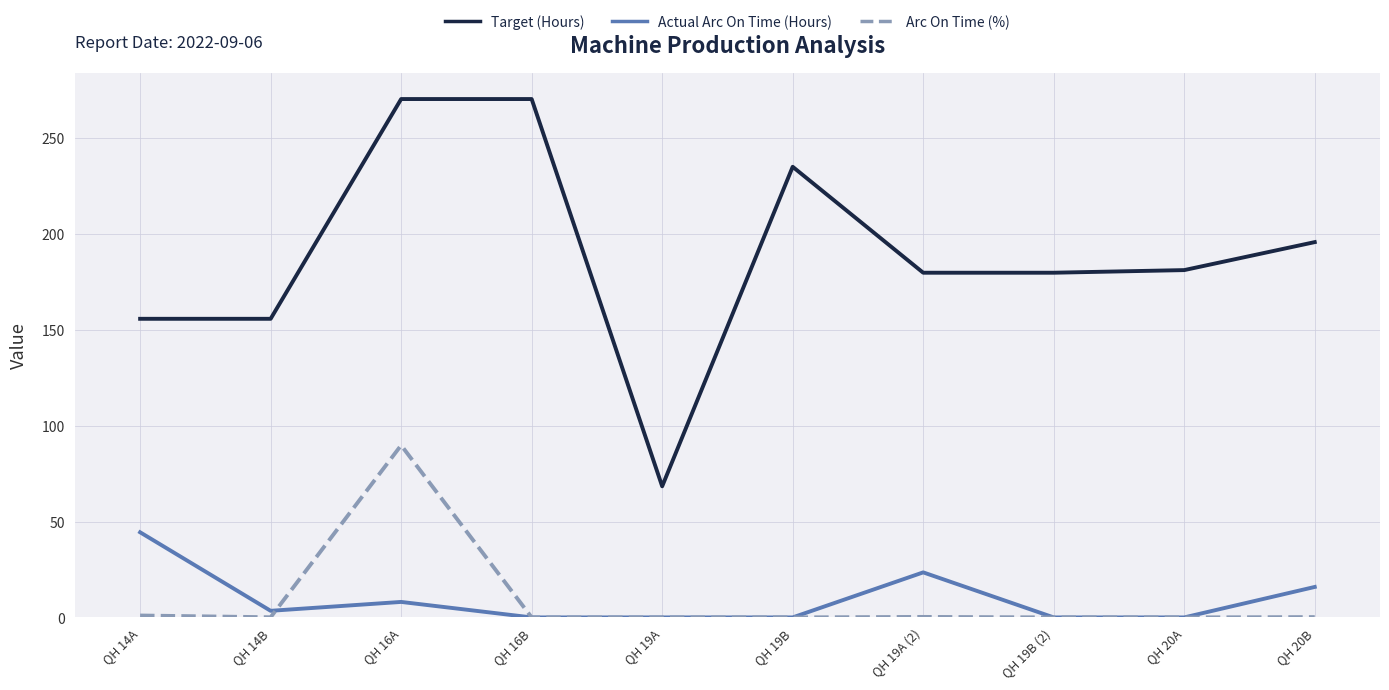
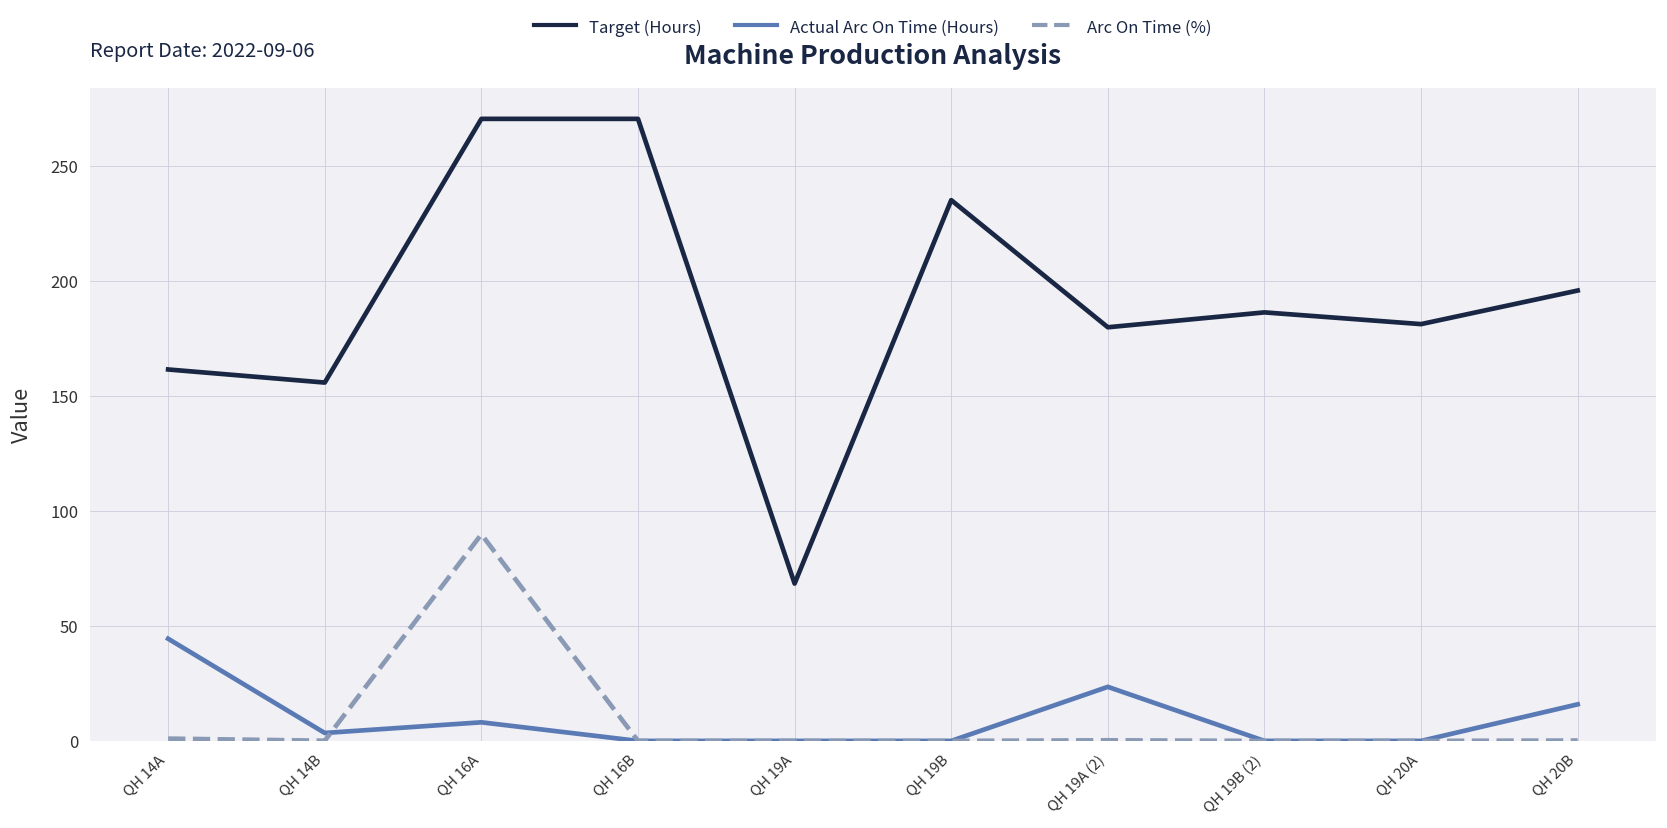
Target (Hours), QH 14A: 156 -> 161
Target (Hours), QH 19B (2): 180 -> 186
